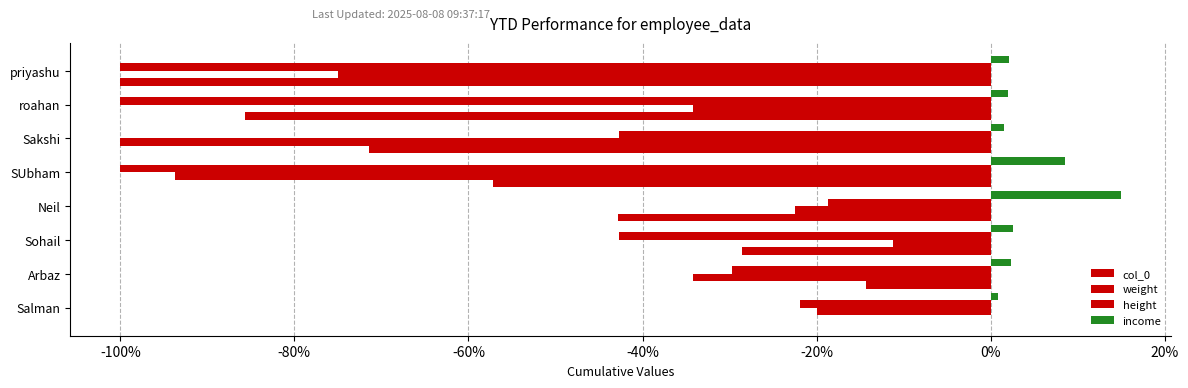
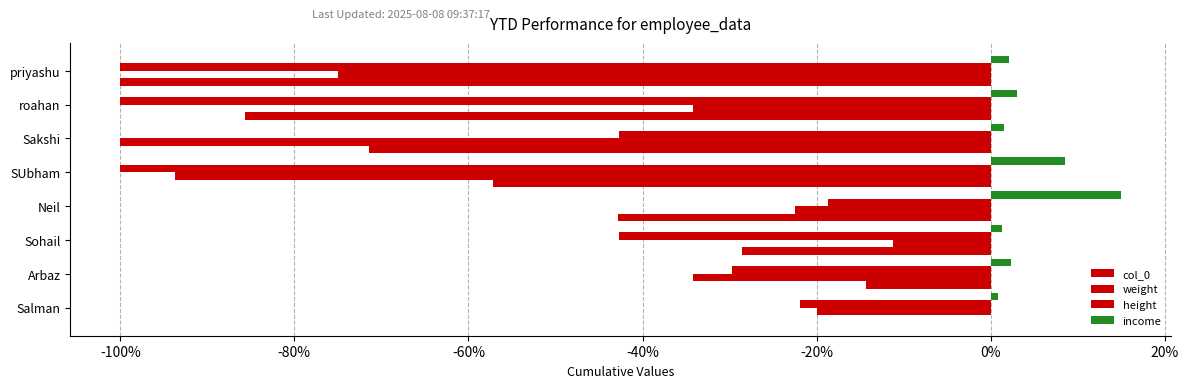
income, roahan: 2% -> 3%
income, Sohail: 3% -> 1%
